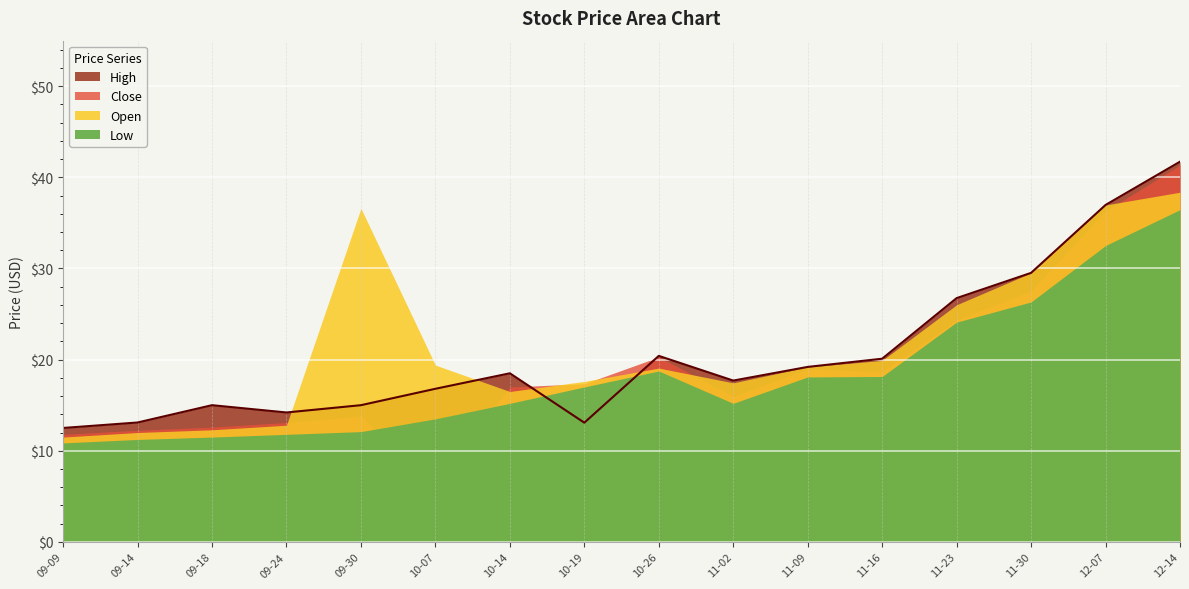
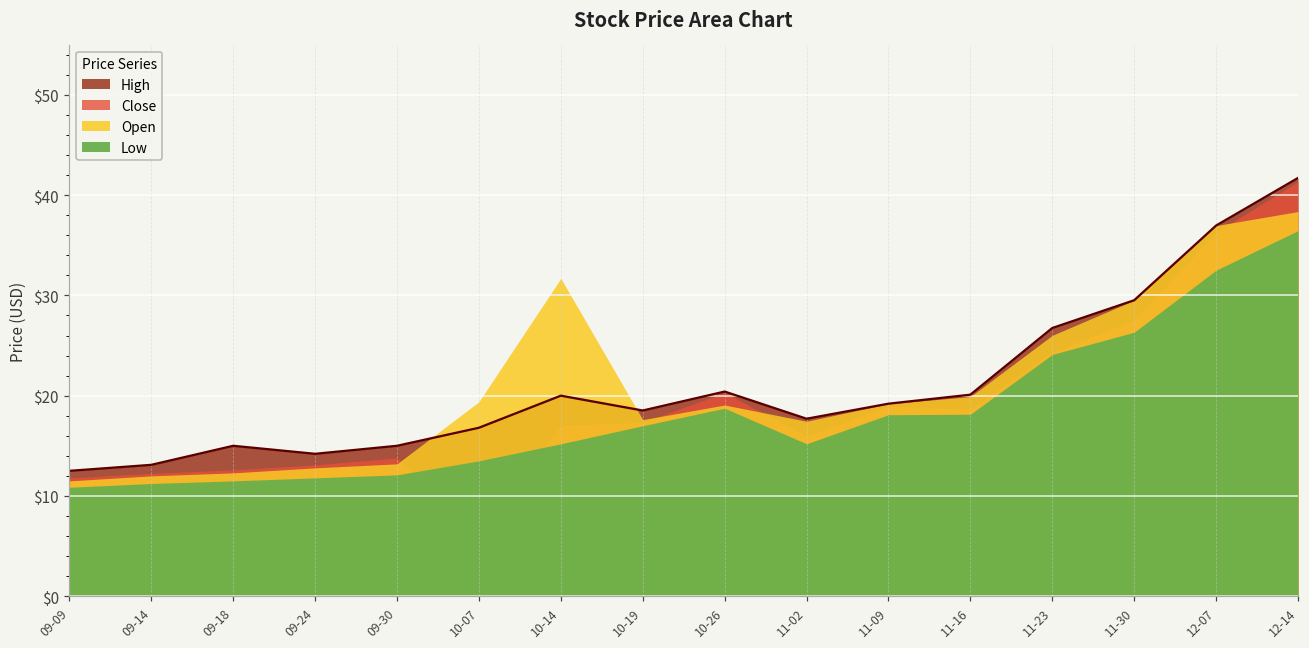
Open, 09-30: $37 -> $13
High, 10-14: $19 -> $20
Open, 10-14: $17 -> $32
High, 10-19: $13 -> $19
